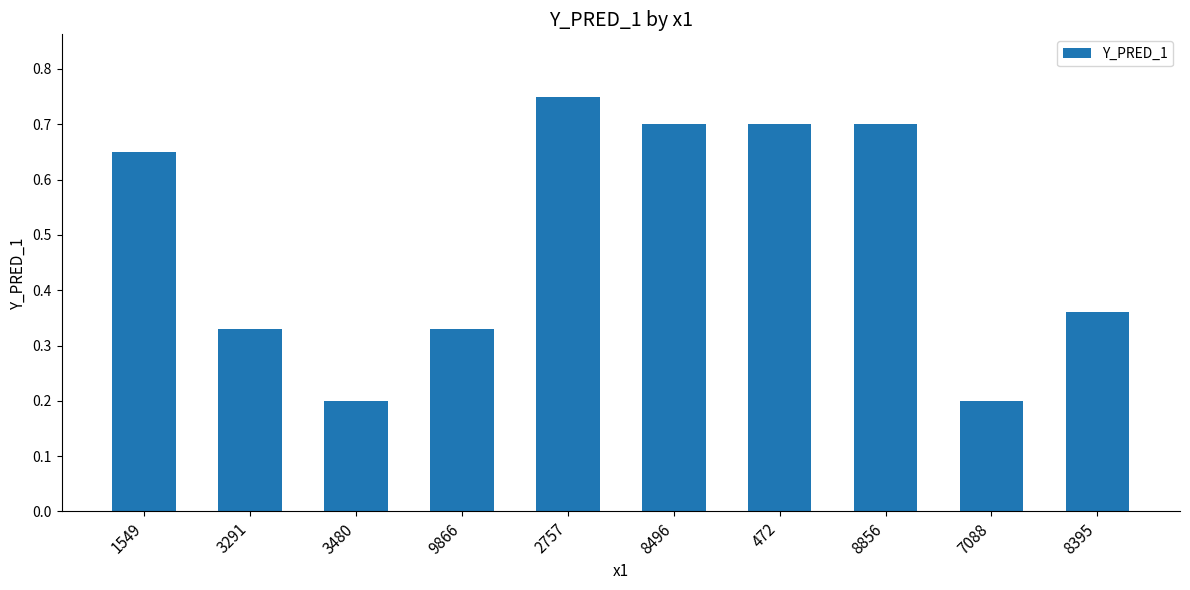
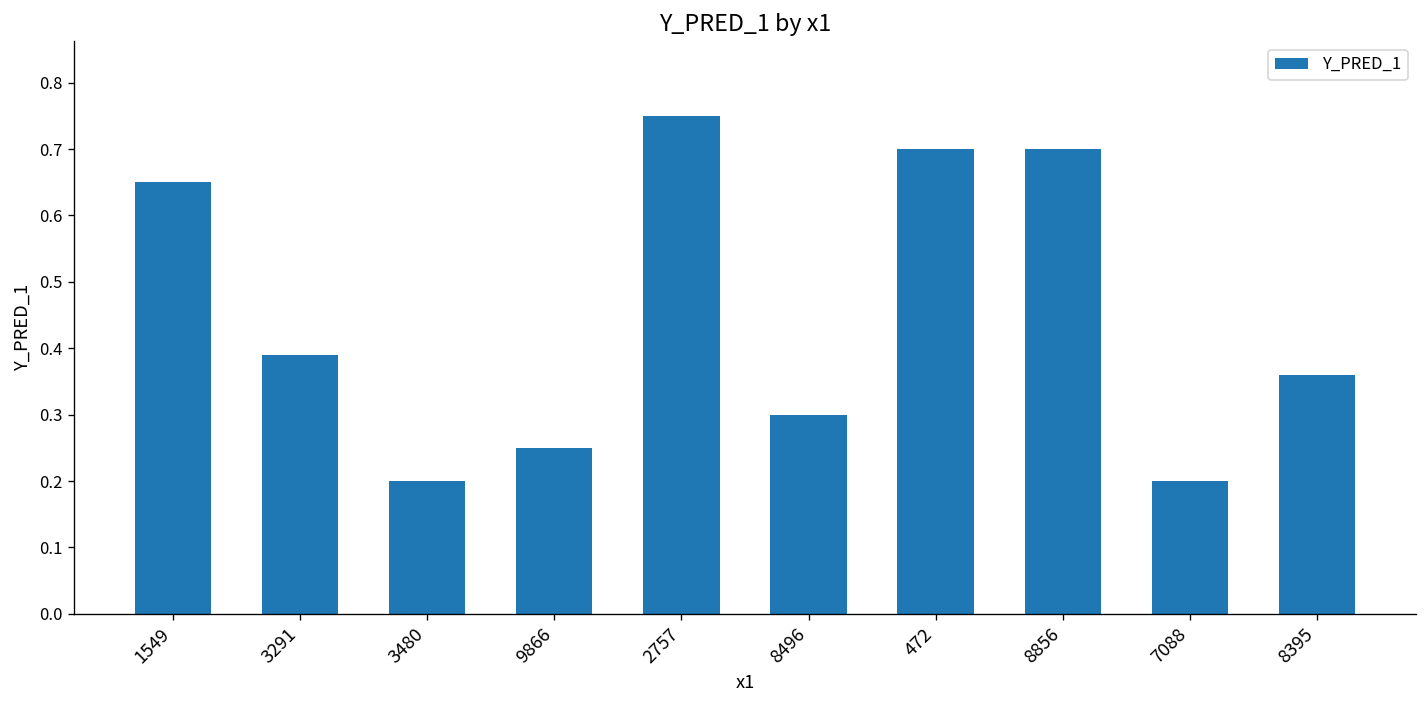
3291: 0.33 -> 0.39
9866: 0.33 -> 0.25
8496: 0.7 -> 0.3
